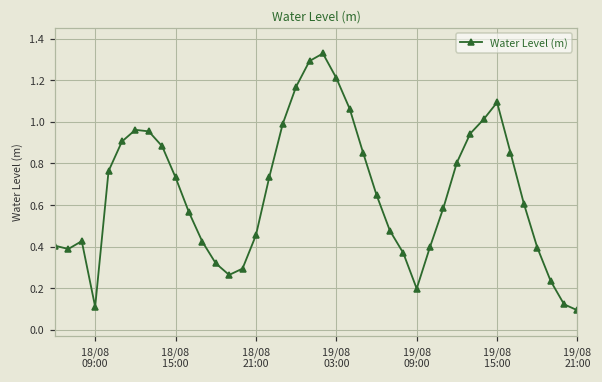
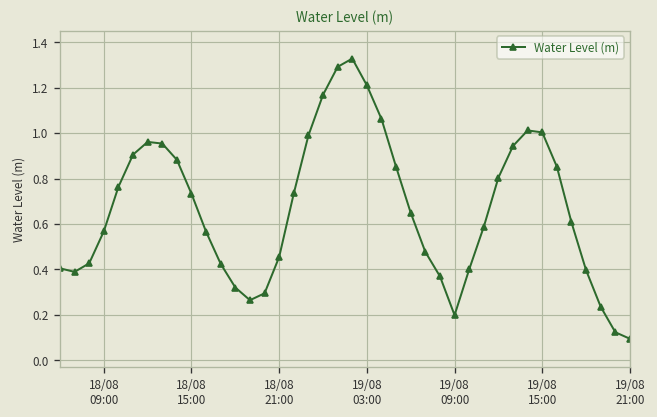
18/08 09:00: 0.11 -> 0.57
19/08 15:00: 1.09 -> 1.00
